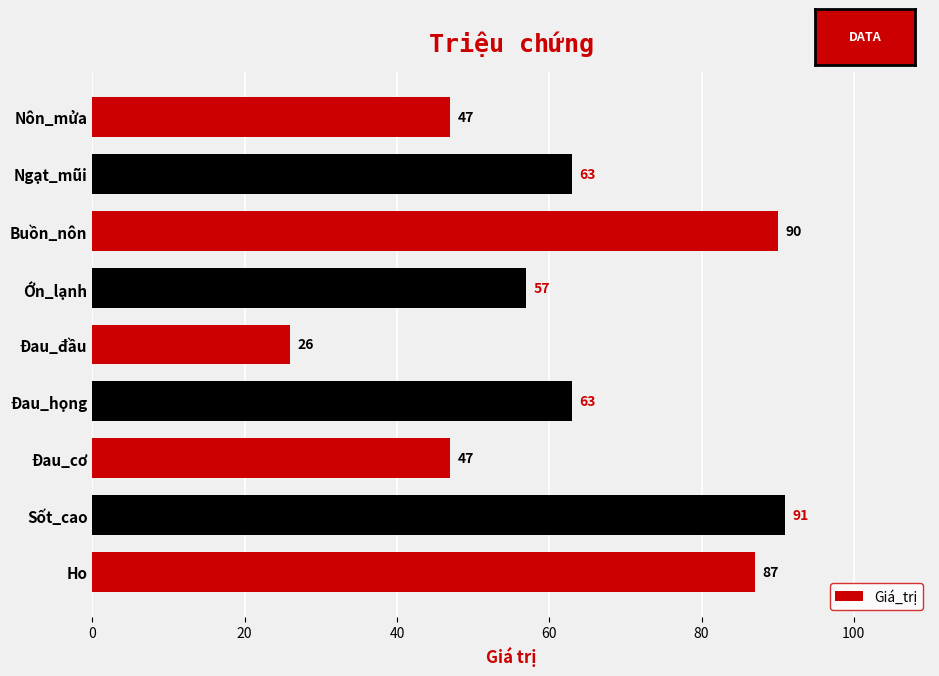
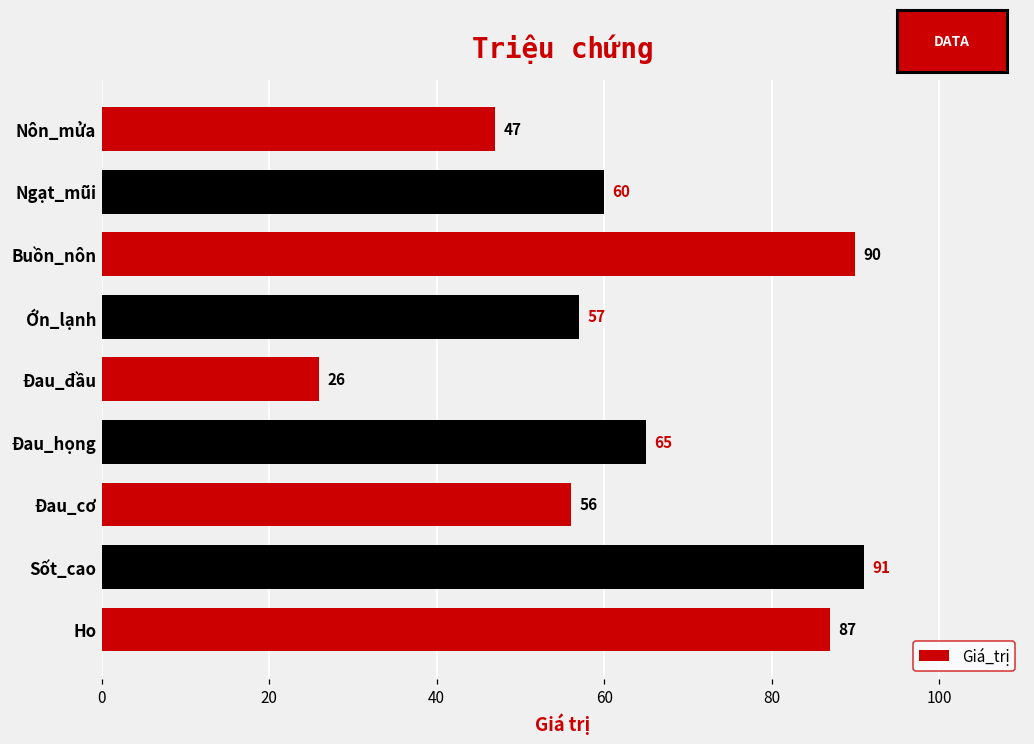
Ngạt_mũi: 63 -> 60
Đau_họng: 63 -> 65
Đau_cơ: 47 -> 56
